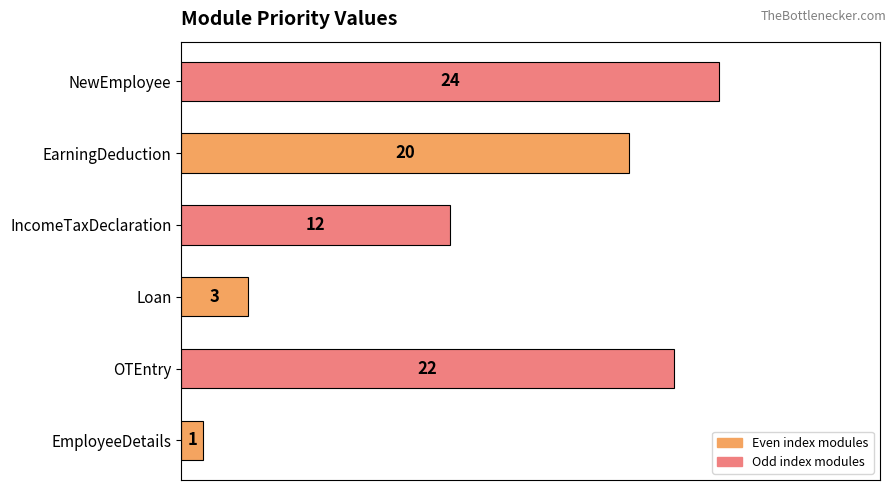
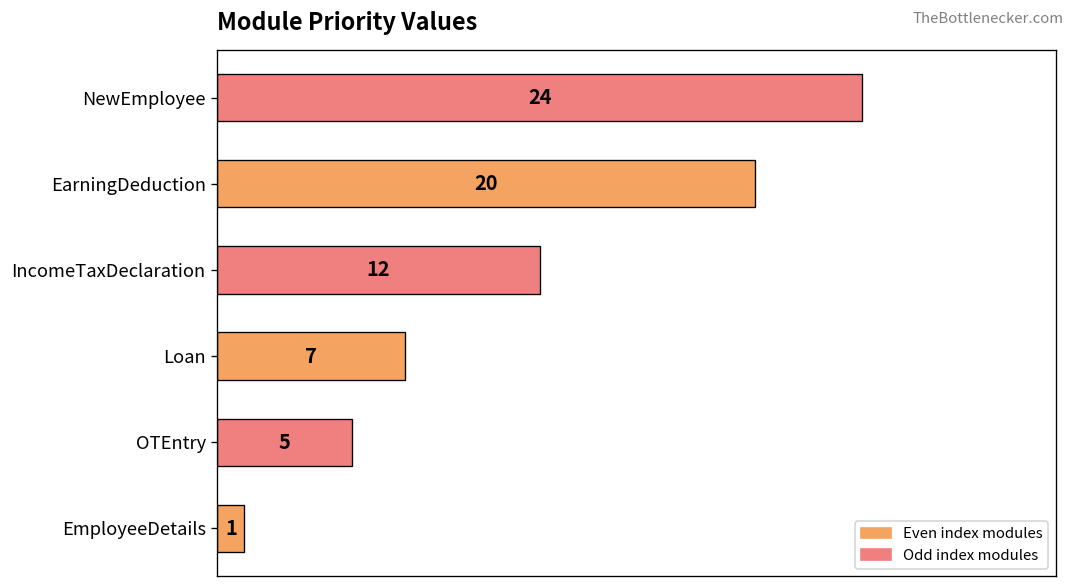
Loan: 3 -> 7
OTEntry: 22 -> 5
